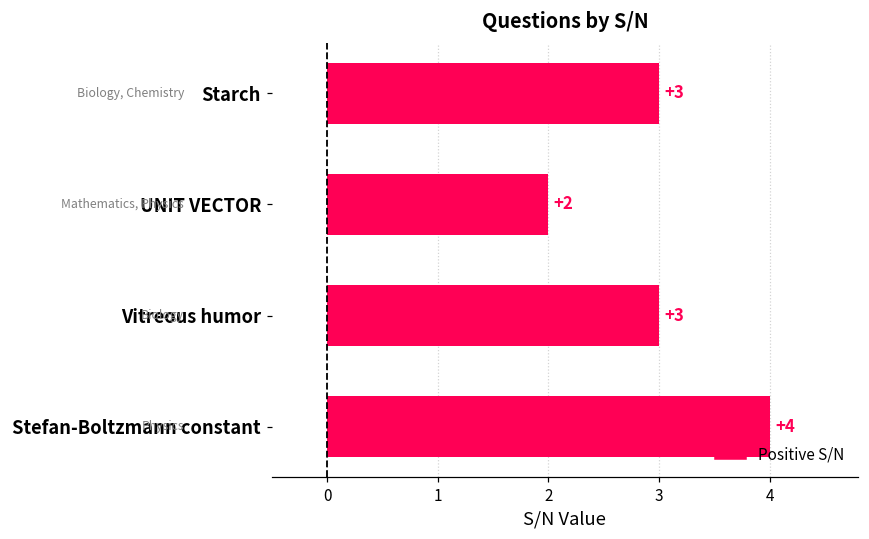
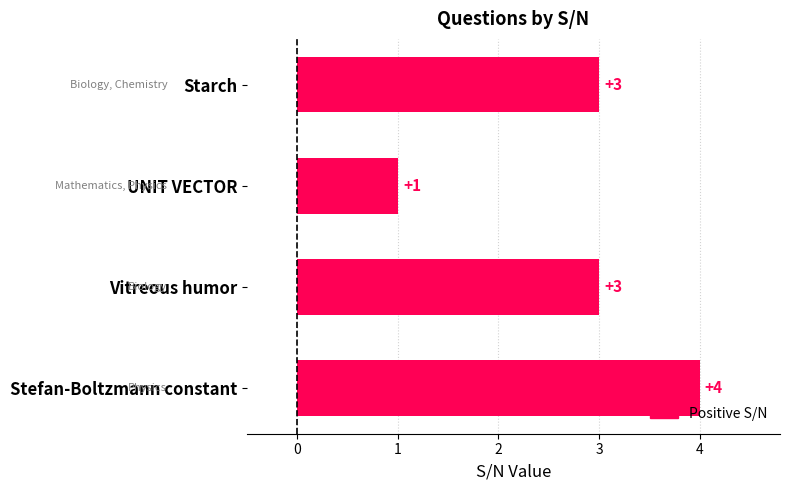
UNIT VECTOR: +2 -> +1
